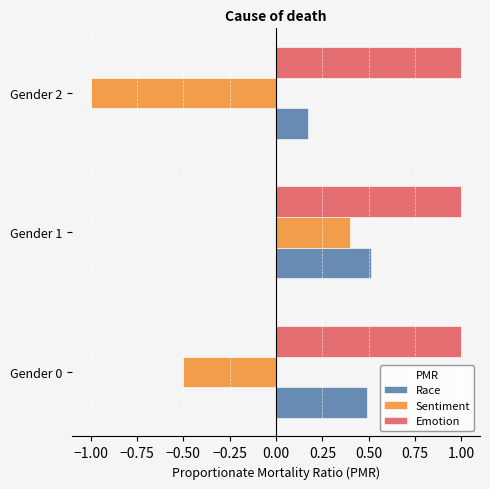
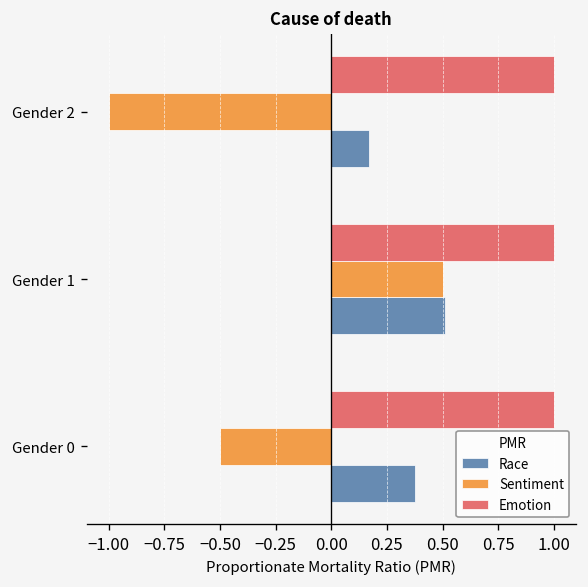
Sentiment, Gender 1: 0.4 -> 0.5
Race, Gender 0: 0.49 -> 0.38
